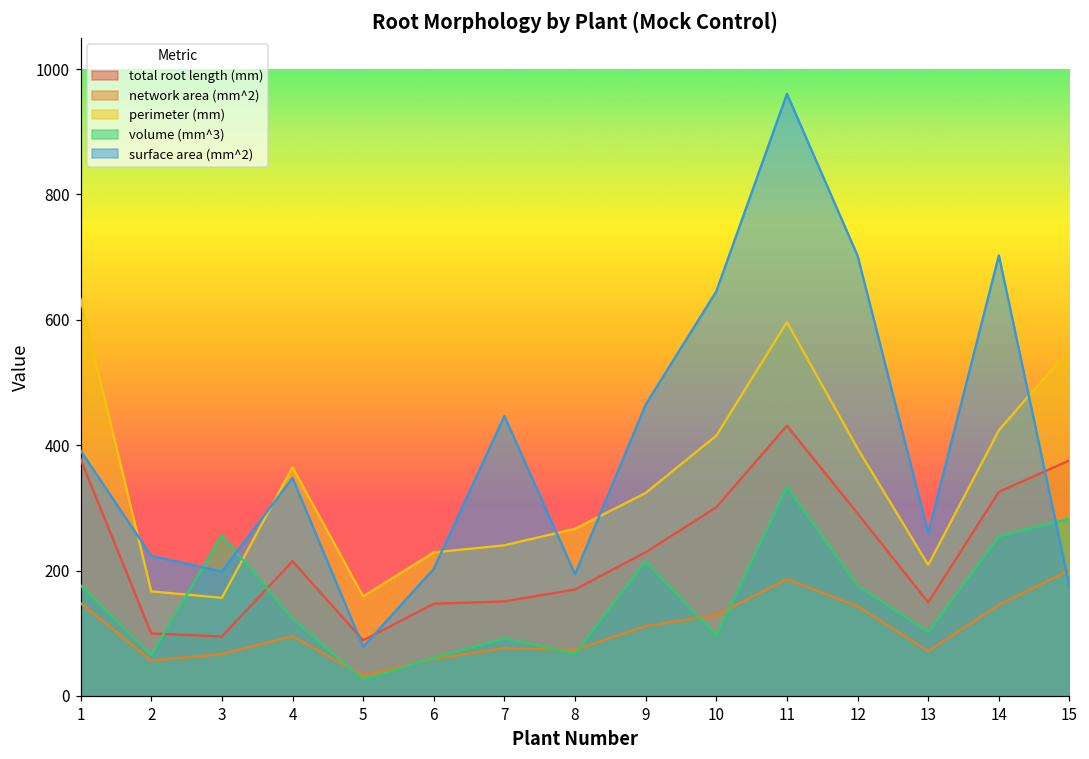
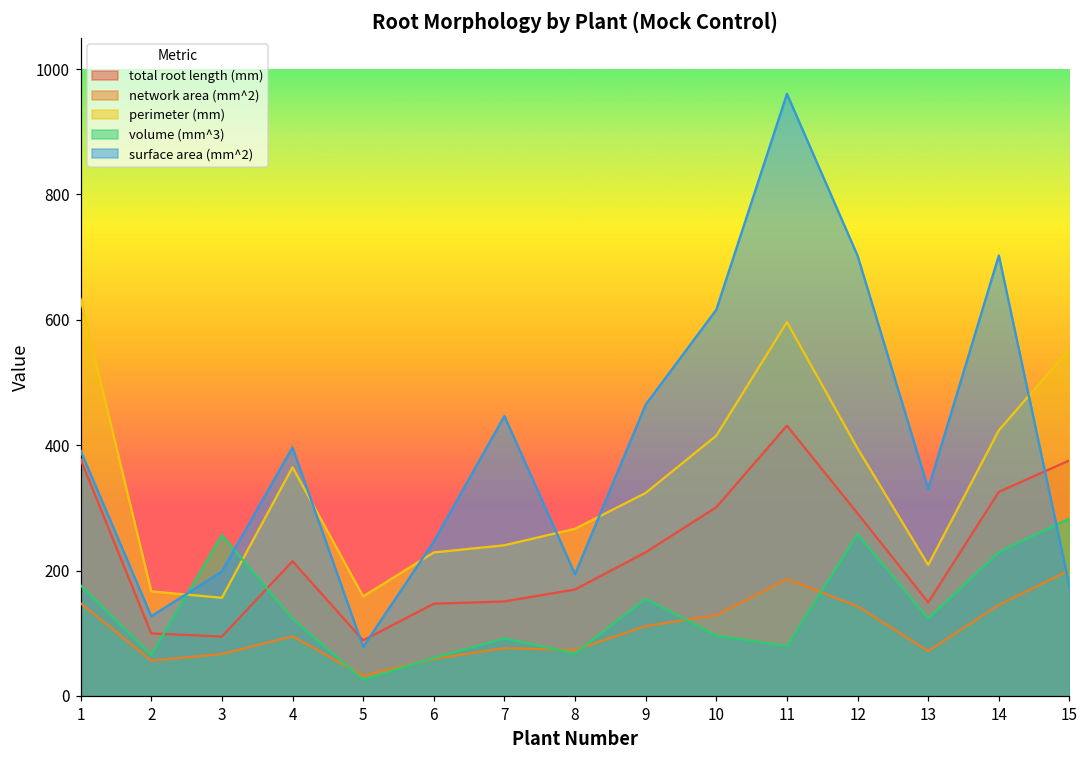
surface area (mm^2), 2: 220 -> 130
surface area (mm^2), 4: 350 -> 400
surface area (mm^2), 6: 200 -> 250
volume (mm^3), 9: 210 -> 160
surface area (mm^2), 10: 650 -> 620
volume (mm^3), 11: 330 -> 80
volume (mm^3), 12: 180 -> 260
volume (mm^3), 13: 100 -> 120
surface area (mm^2), 13: 260 -> 330
volume (mm^3), 14: 250 -> 230
